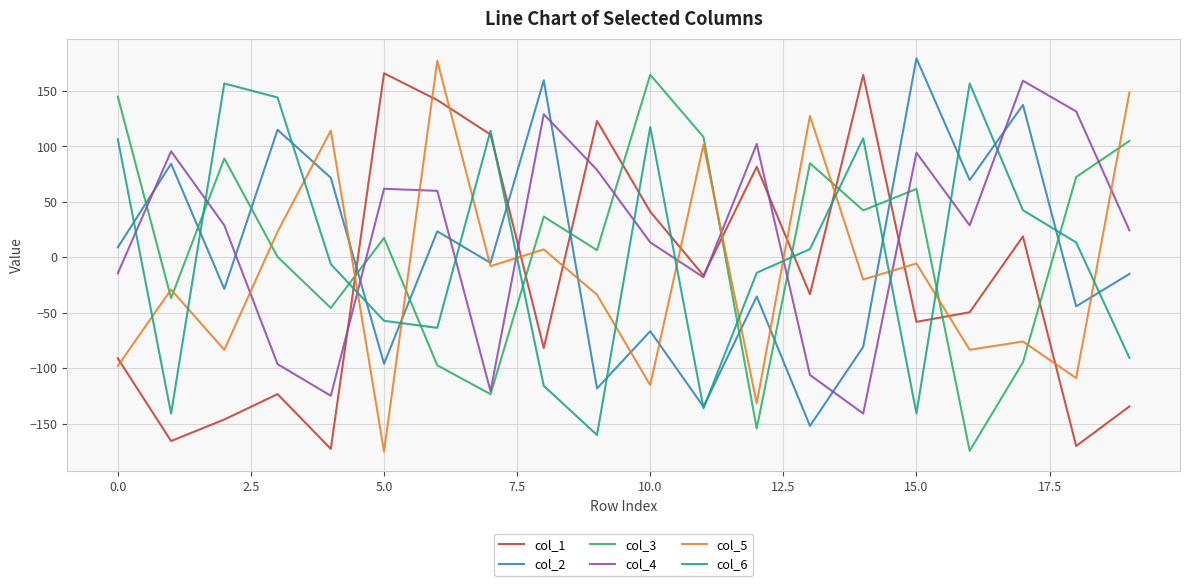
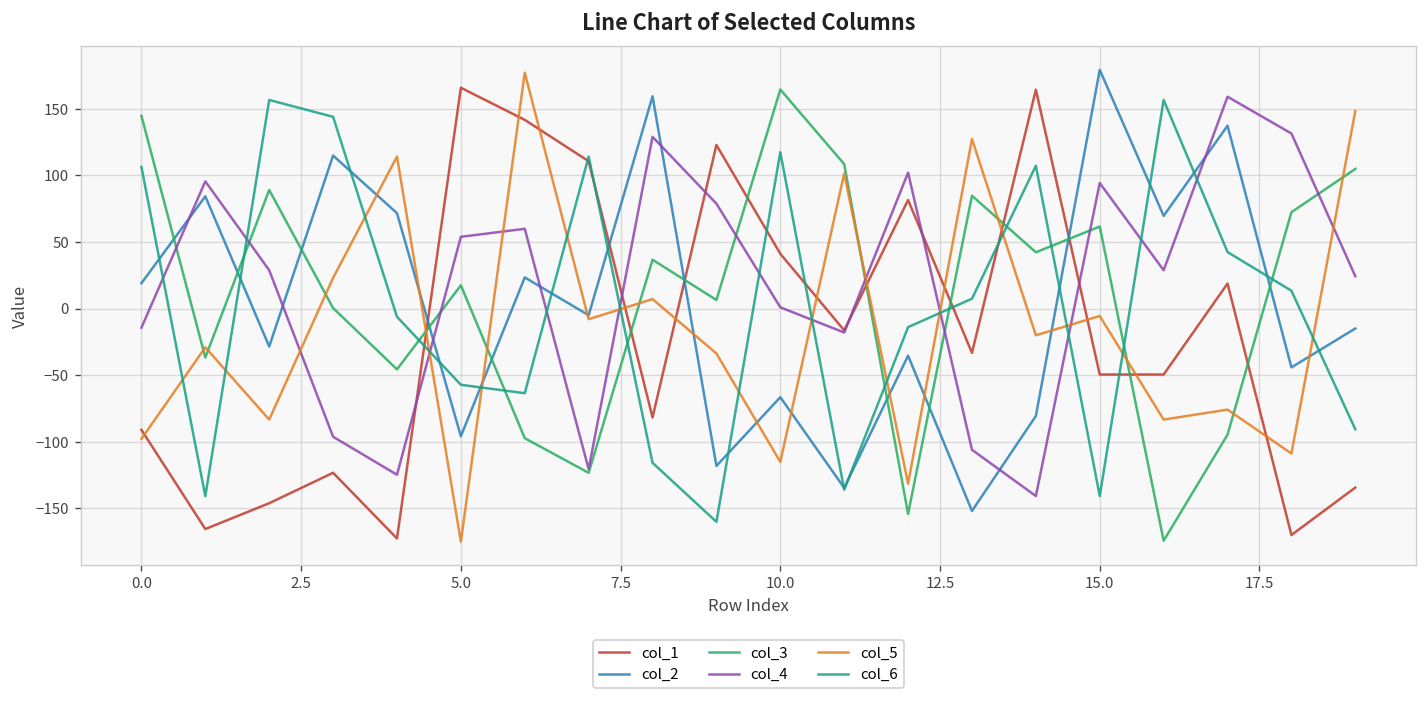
col_2, 0.0: 9 -> 19
col_4, 5.0: 62 -> 54
col_4, 10.0: 13 -> 1
col_1, 15.0: -58 -> -50
